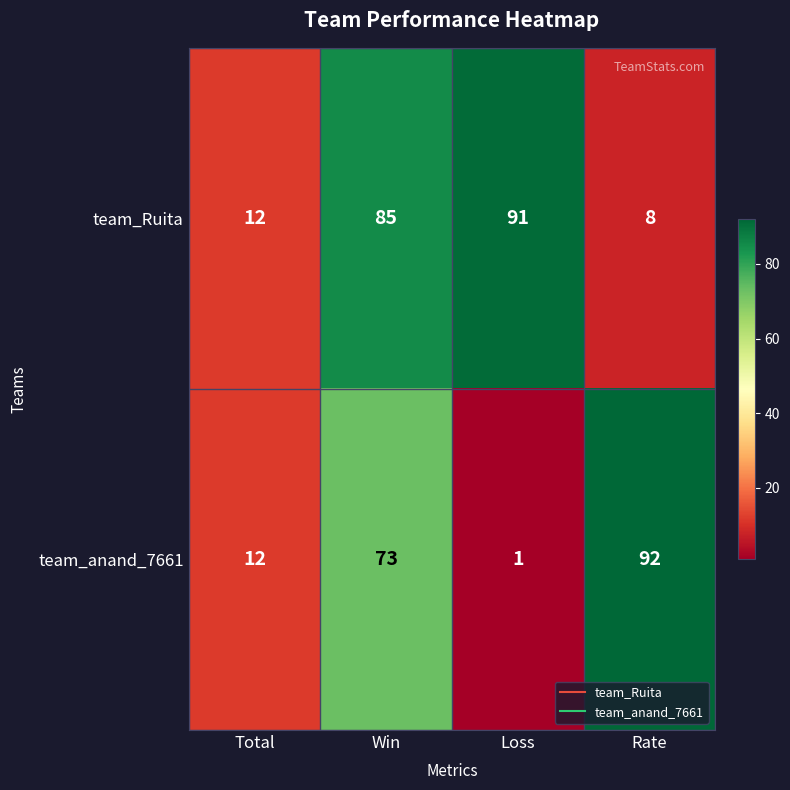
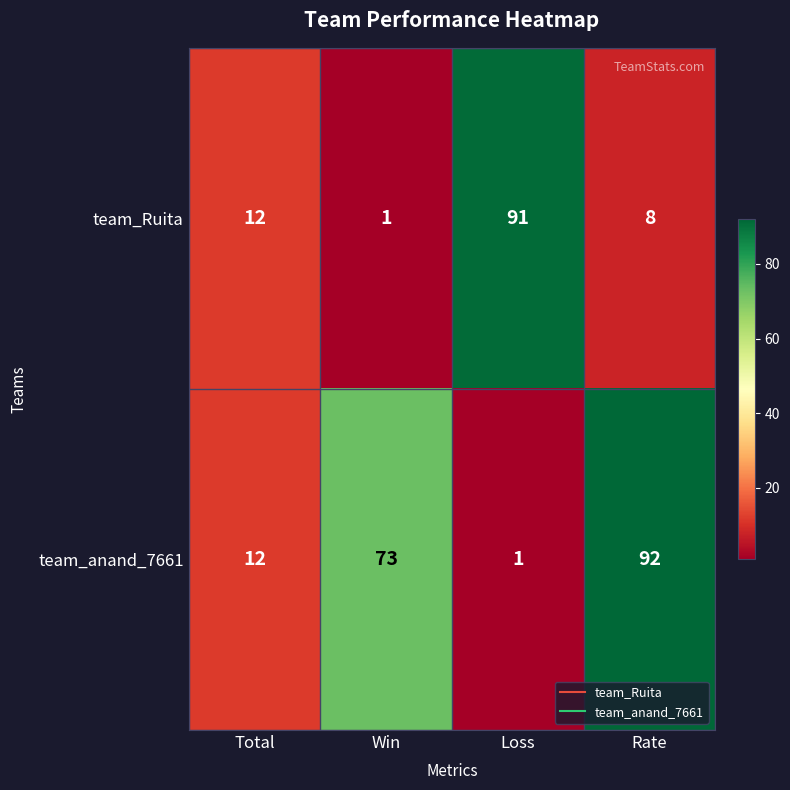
team_Ruita, Win: 85 -> 1
